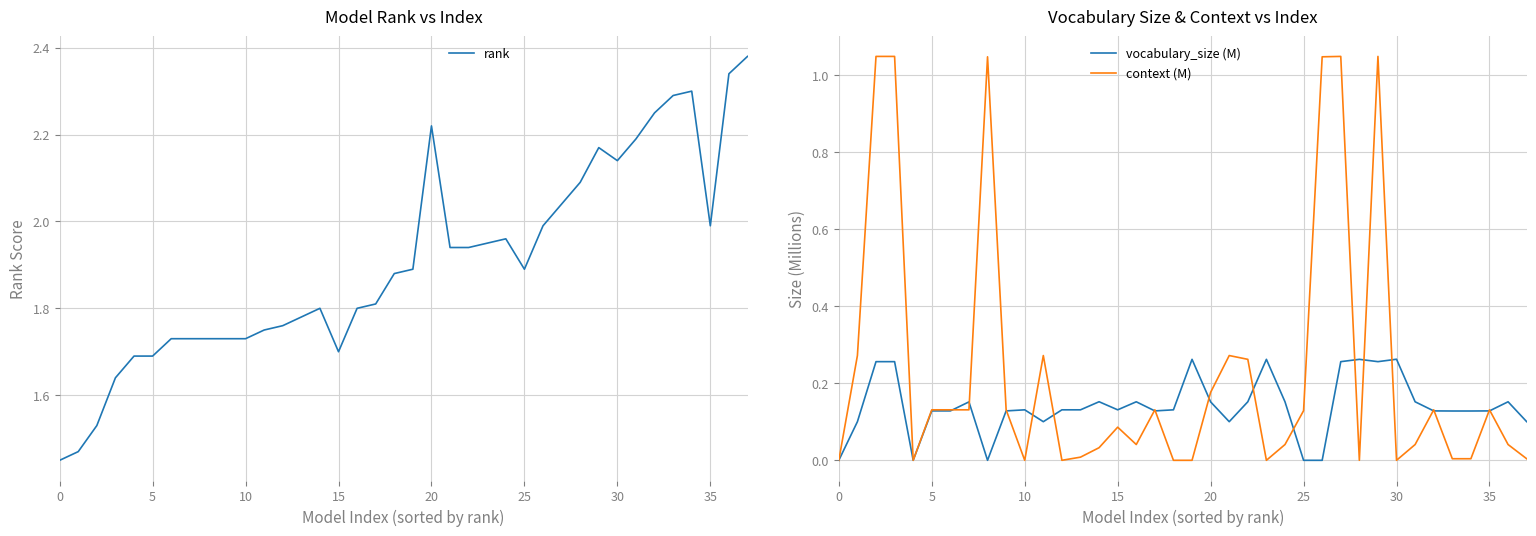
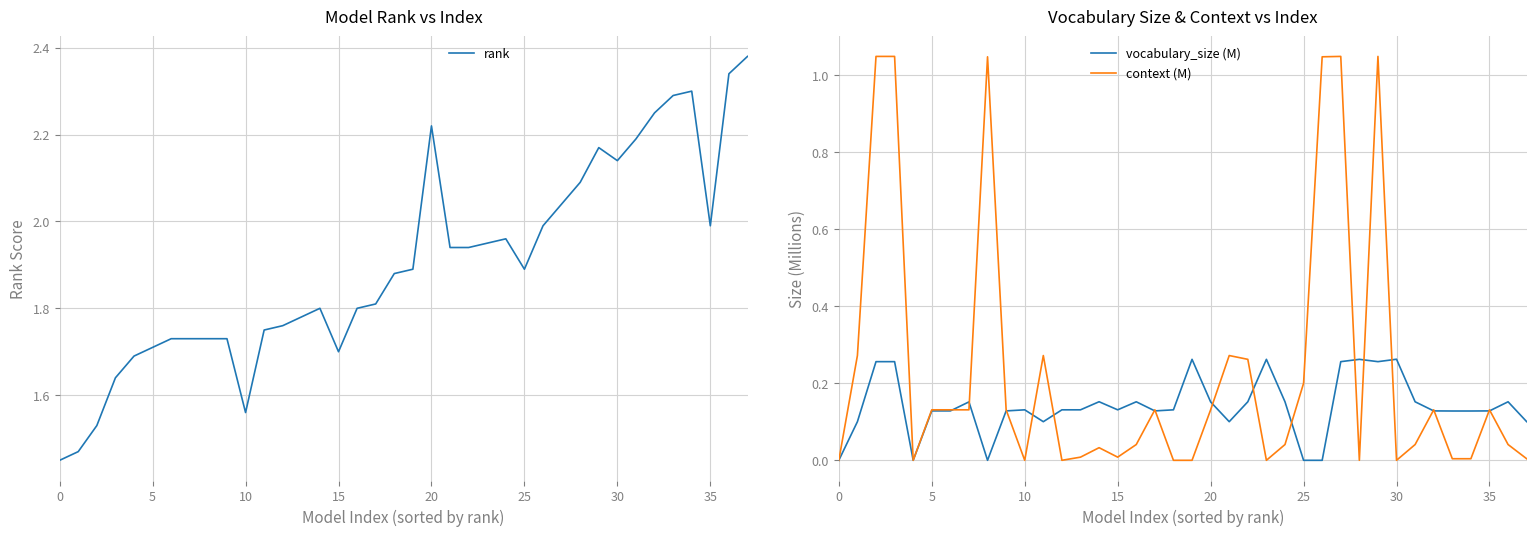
Model Rank vs Index, 5: 1.69 -> 1.71
Model Rank vs Index, 10: 1.73 -> 1.56
Vocabulary Size & Context vs Index, context (M), 15: 0.09 -> 0.01
Vocabulary Size & Context vs Index, context (M), 20: 0.18 -> 0.13
Vocabulary Size & Context vs Index, context (M), 25: 0.13 -> 0.20
